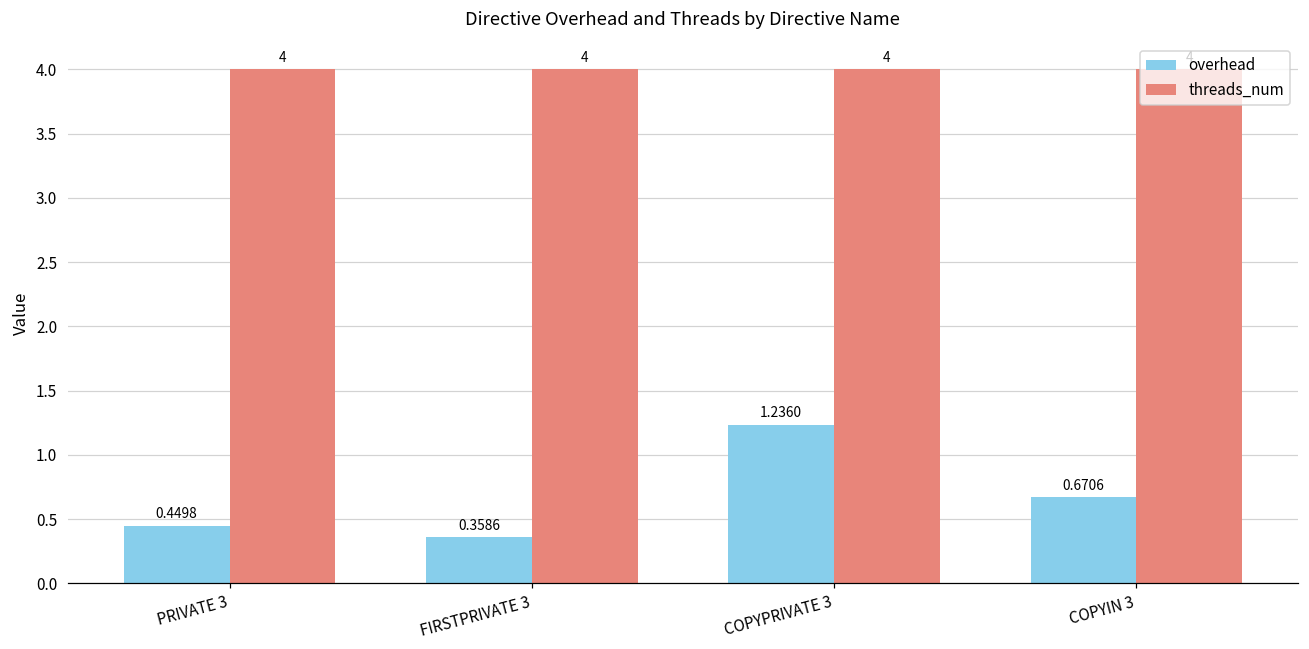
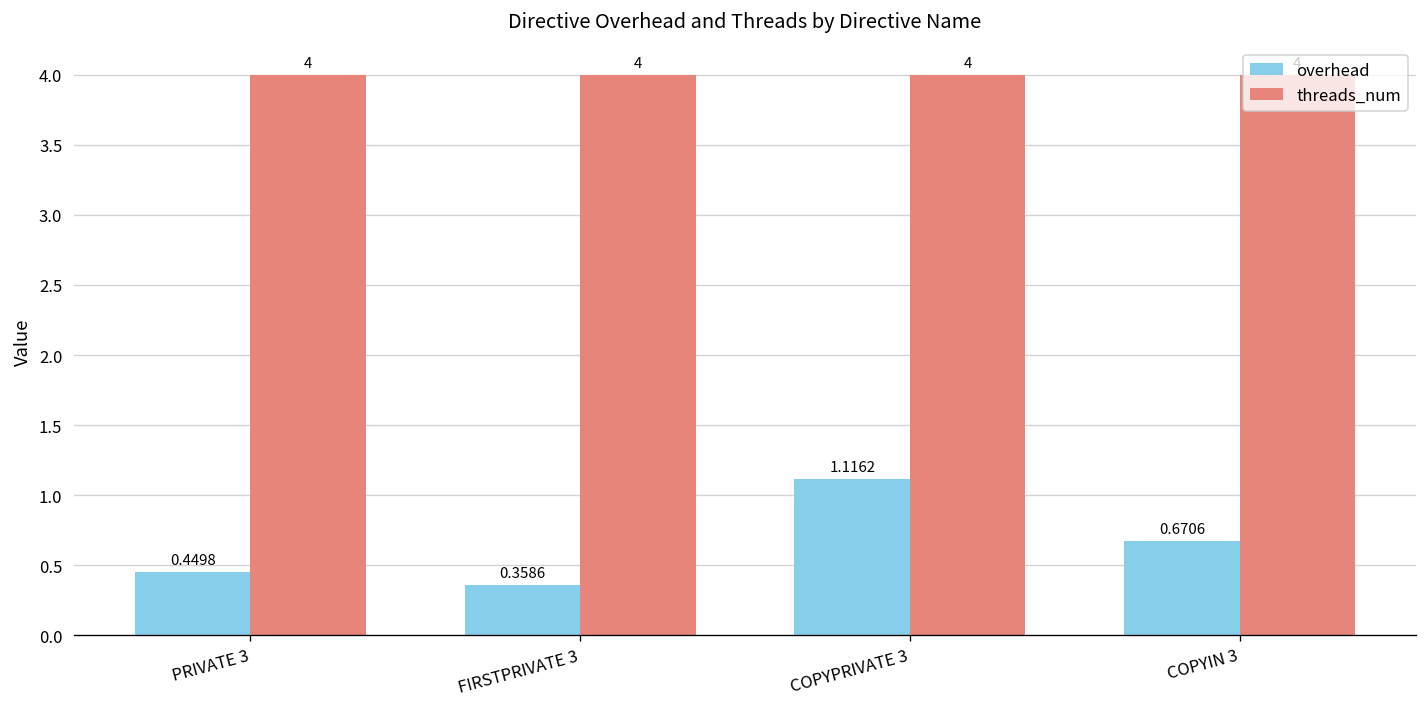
overhead, COPYPRIVATE 3: 1.2360 -> 1.1162
